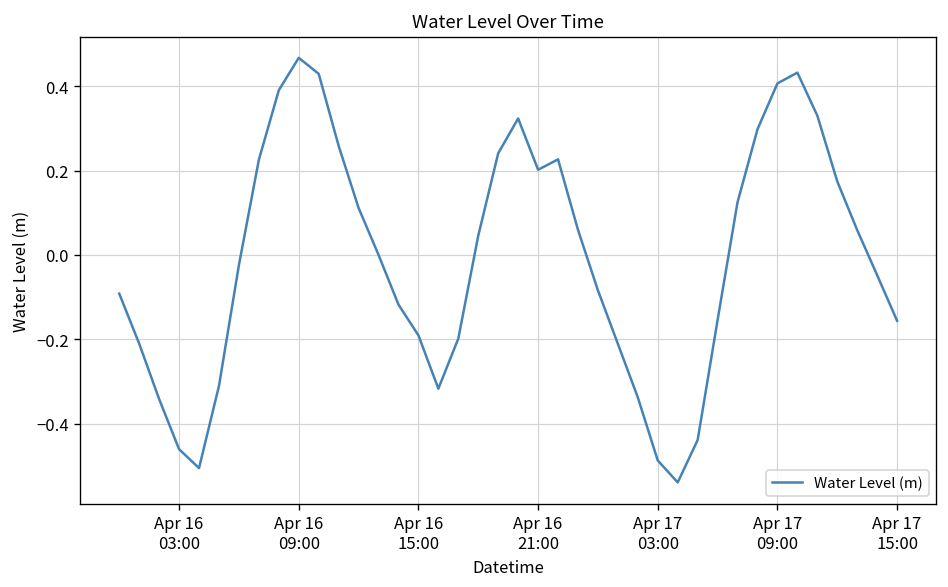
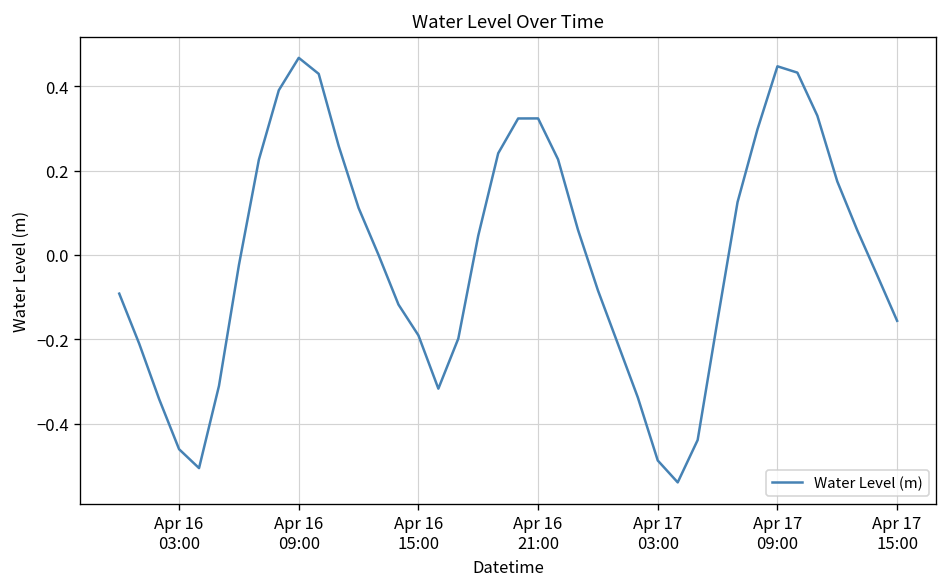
Apr 16 21:00: 0.20 -> 0.32
Apr 17 09:00: 0.41 -> 0.45
